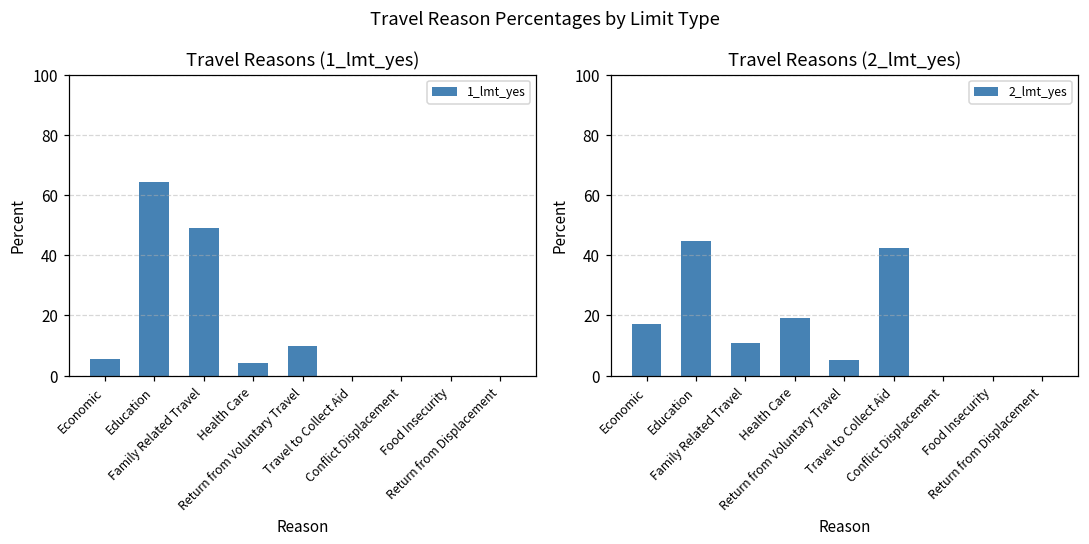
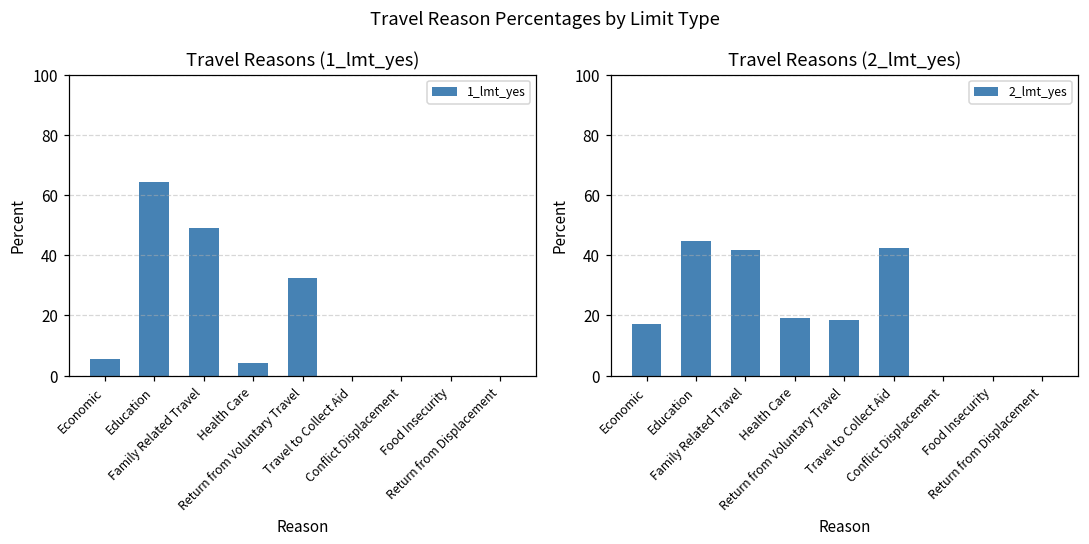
Travel Reasons (1_lmt_yes), Return from Voluntary Travel: 10 -> 33
Travel Reasons (2_lmt_yes), Family Related Travel: 11 -> 42
Travel Reasons (2_lmt_yes), Return from Voluntary Travel: 5 -> 18
